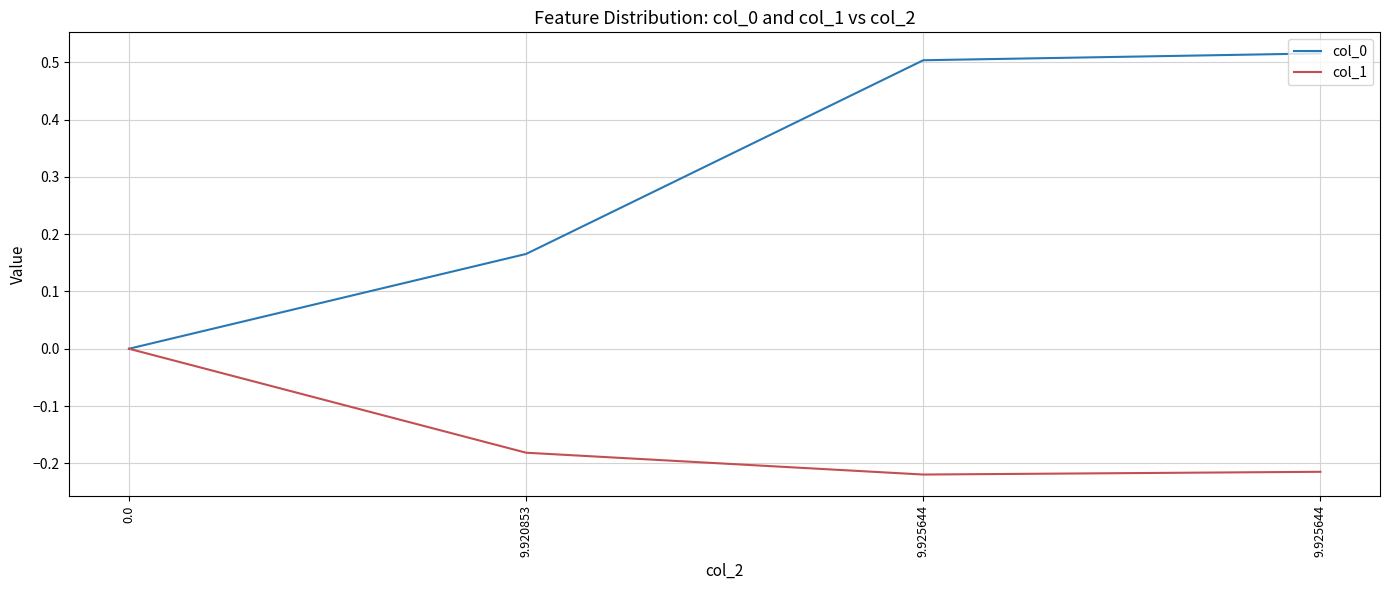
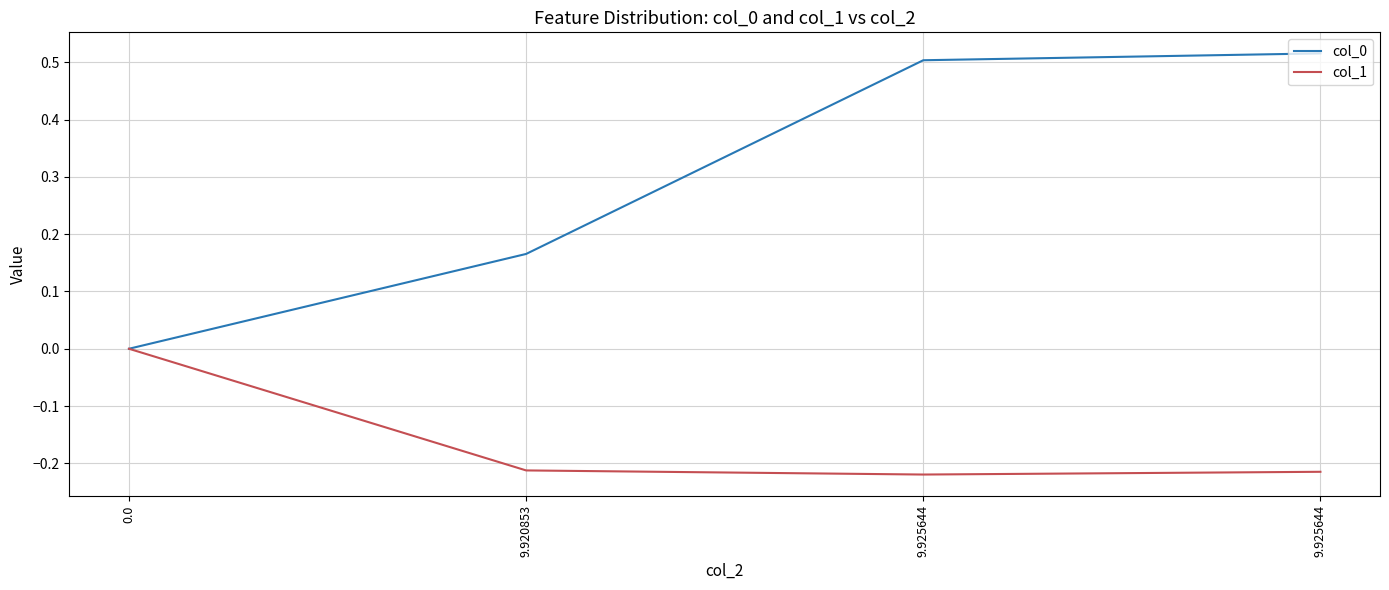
col_1, 9.920853: -0.18 -> -0.21
